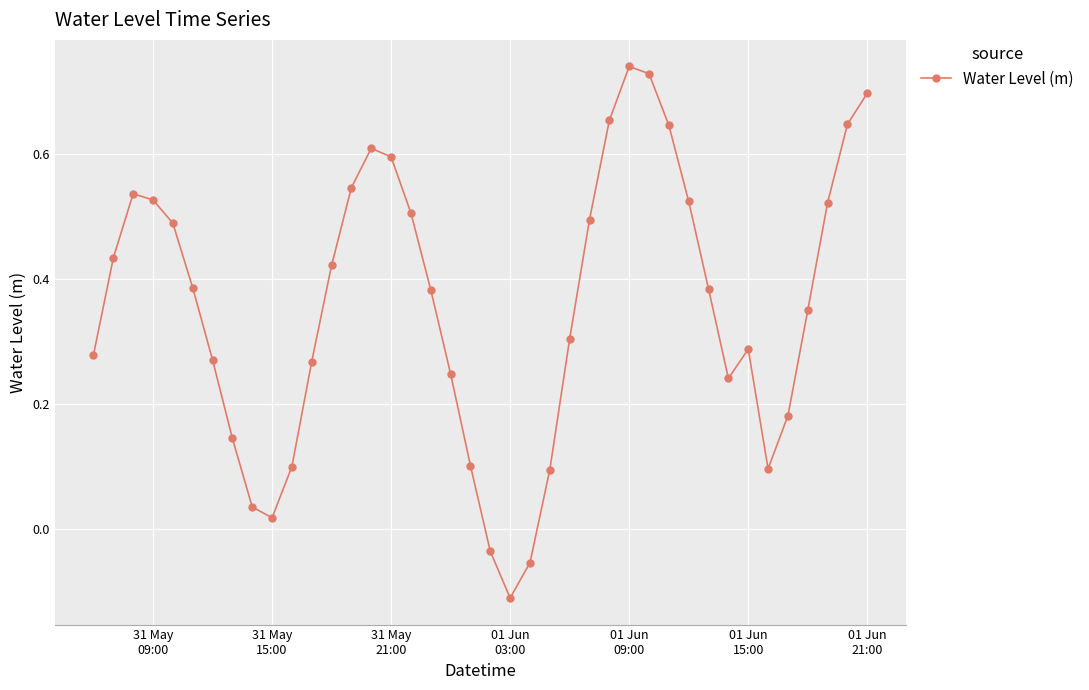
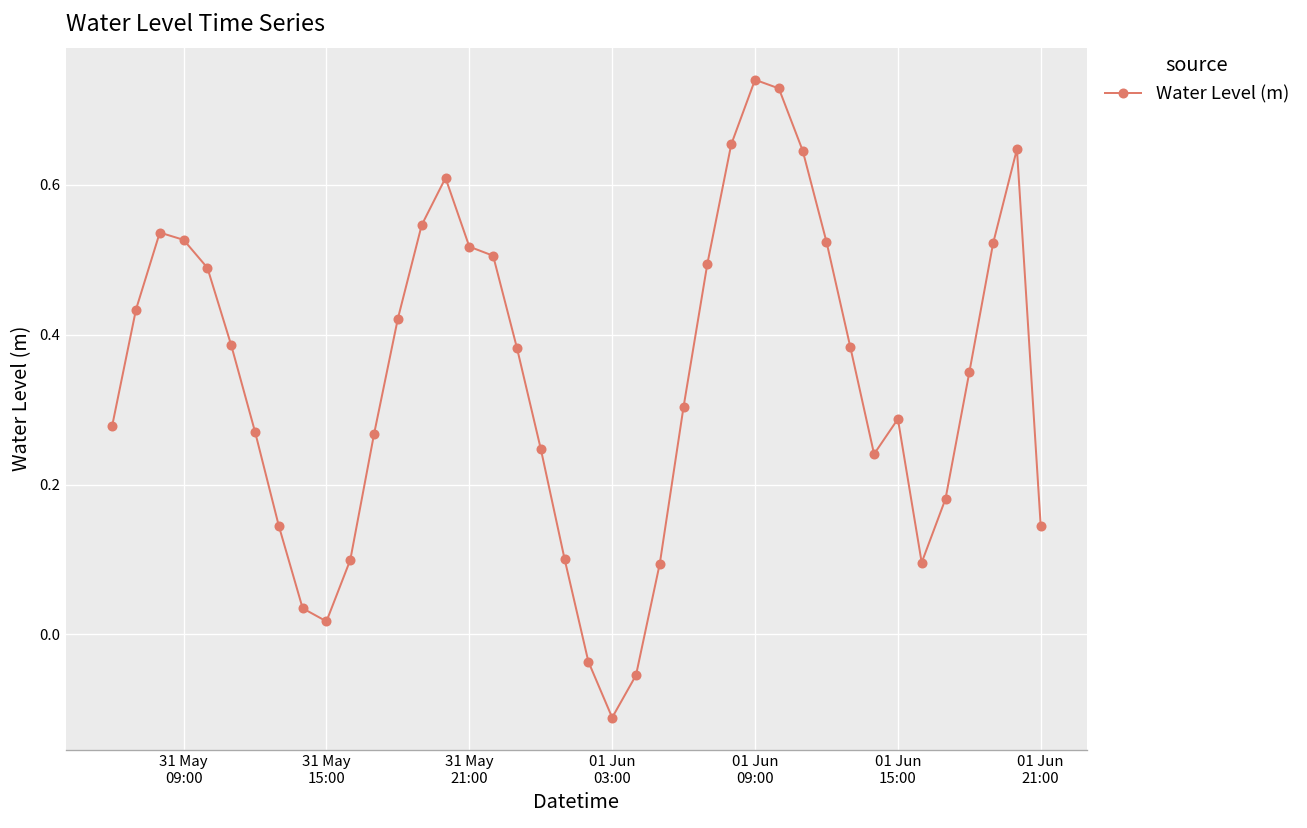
31 May 21:00: 0.60 -> 0.52
01 Jun 21:00: 0.70 -> 0.14
